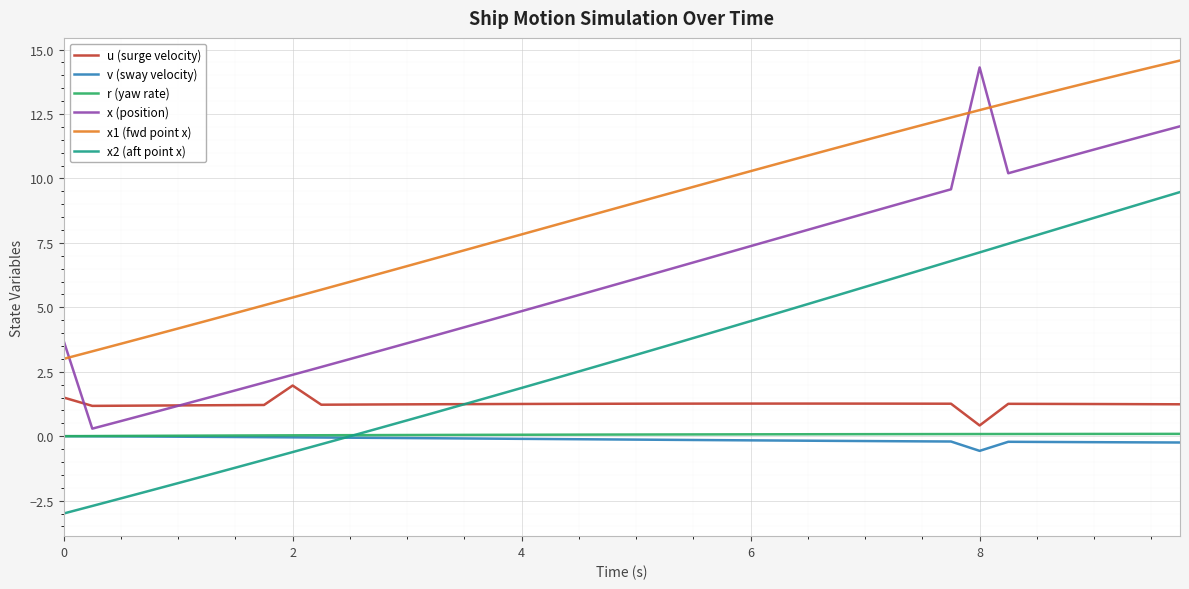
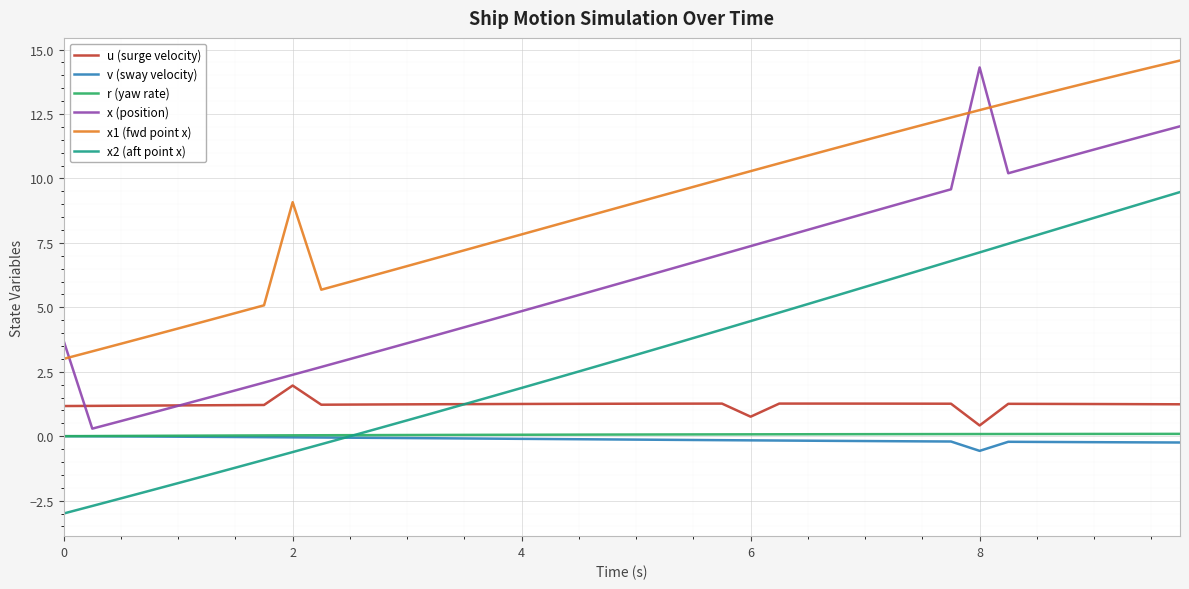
u (surge velocity), 0: 1.5 -> 1.2
x1 (fwd point x), 2: 5.4 -> 9.1
u (surge velocity), 6: 1.3 -> 0.8
